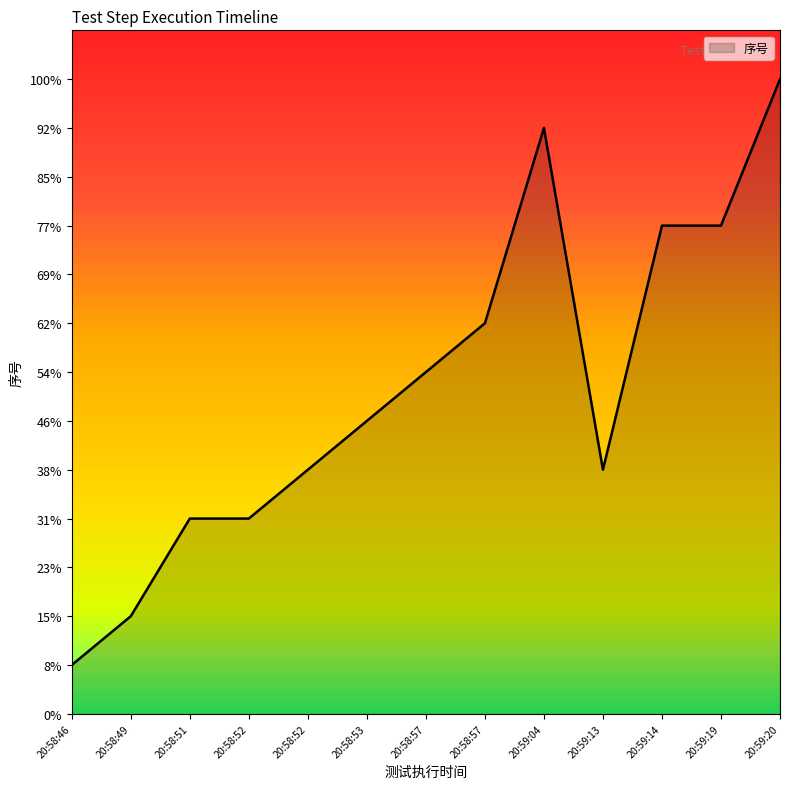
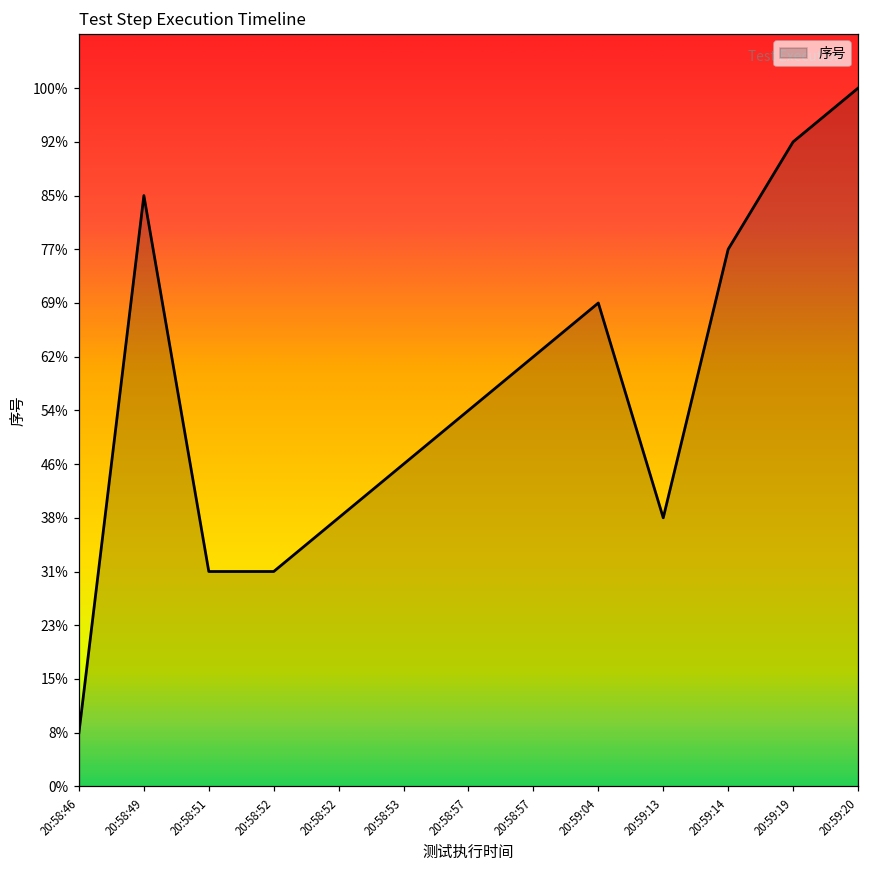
20:58:49: 15% -> 85%
20:59:04: 92% -> 69%
20:59:19: 77% -> 92%
